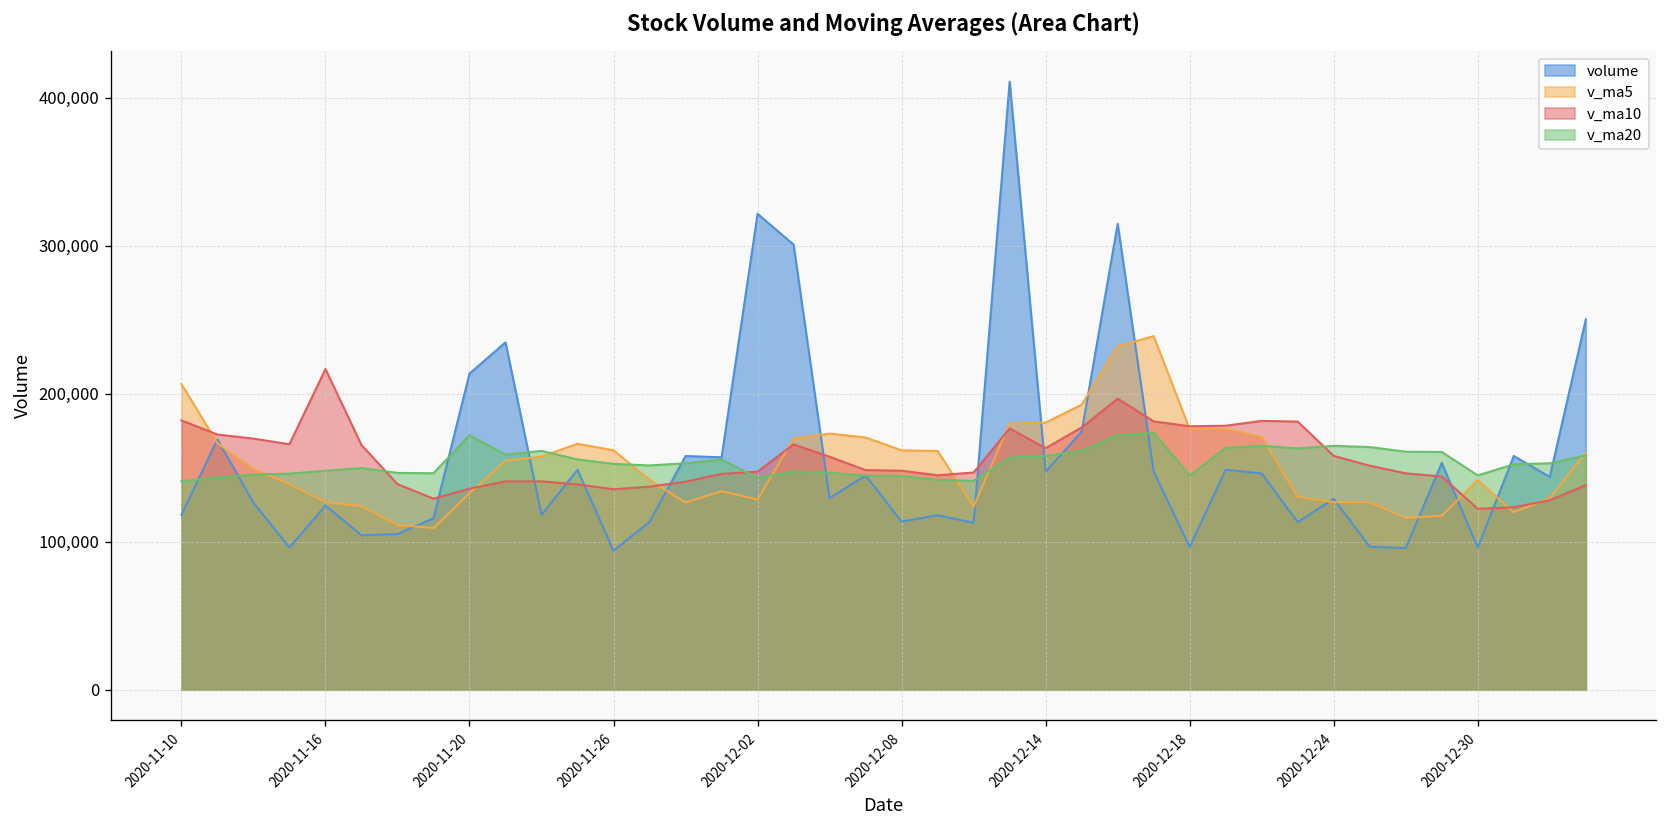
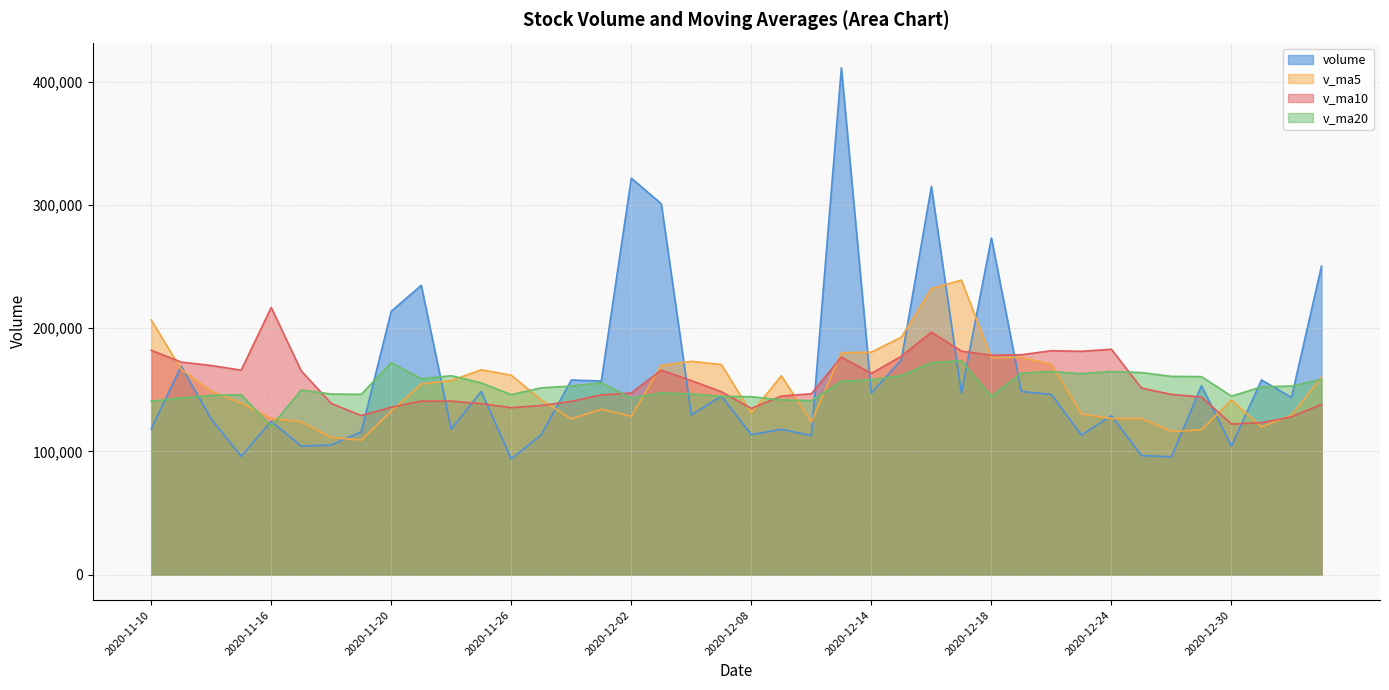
v_ma20, 2020-11-16: 148,000 -> 120,000
v_ma20, 2020-11-26: 153,000 -> 146,000
v_ma5, 2020-12-08: 162,000 -> 131,000
v_ma10, 2020-12-08: 148,000 -> 135,000
volume, 2020-12-18: 96,000 -> 273,000
v_ma10, 2020-12-24: 158,000 -> 183,000
volume, 2020-12-30: 96,000 -> 104,000
